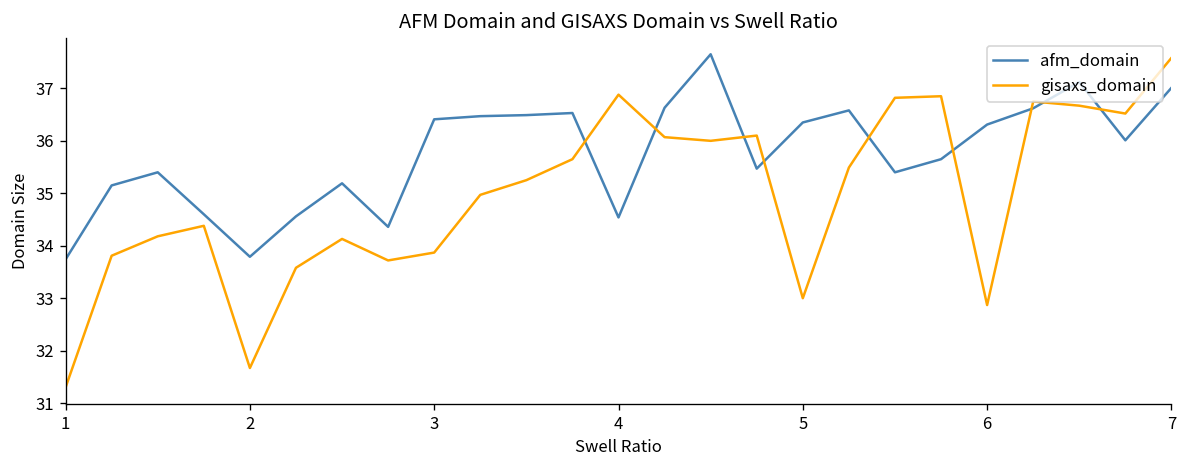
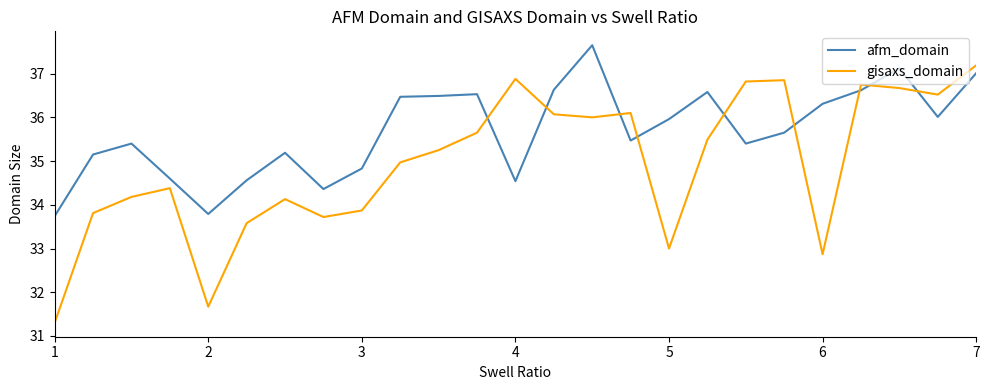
afm_domain, 3: 36.4 -> 34.8
afm_domain, 5: 36.4 -> 36.0
gisaxs_domain, 7: 37.6 -> 37.2
